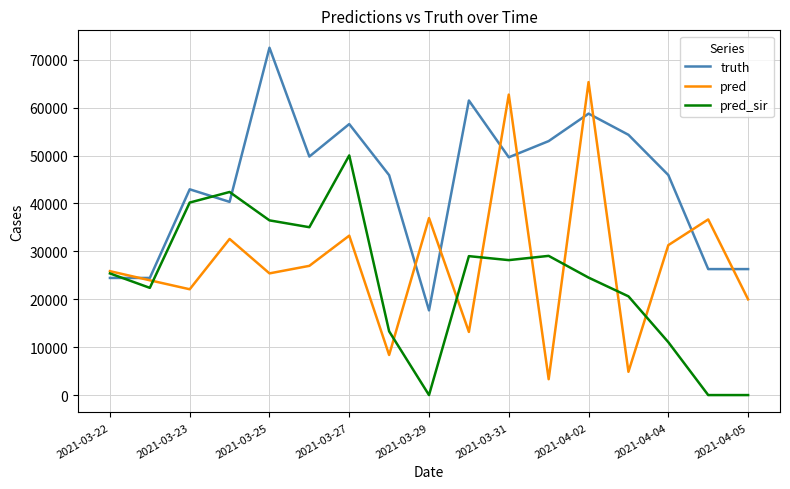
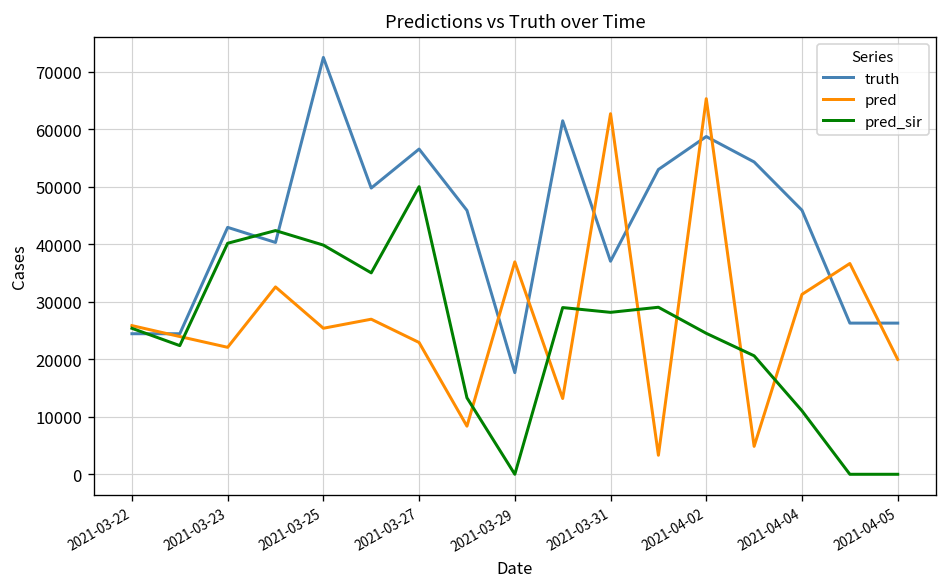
pred_sir, 2021-03-25: 36000 -> 40000
pred, 2021-03-27: 33000 -> 23000
truth, 2021-03-31: 50000 -> 37000
